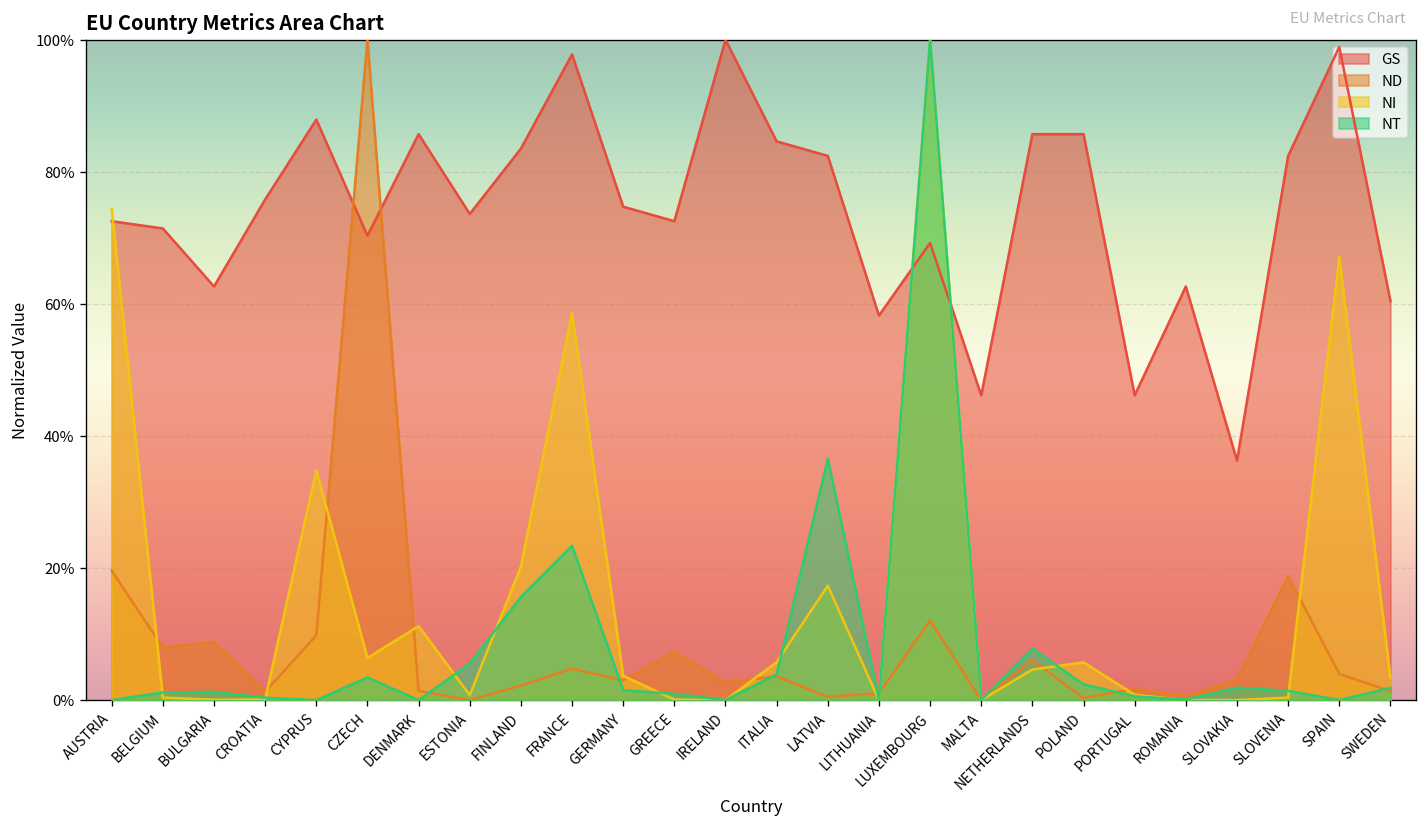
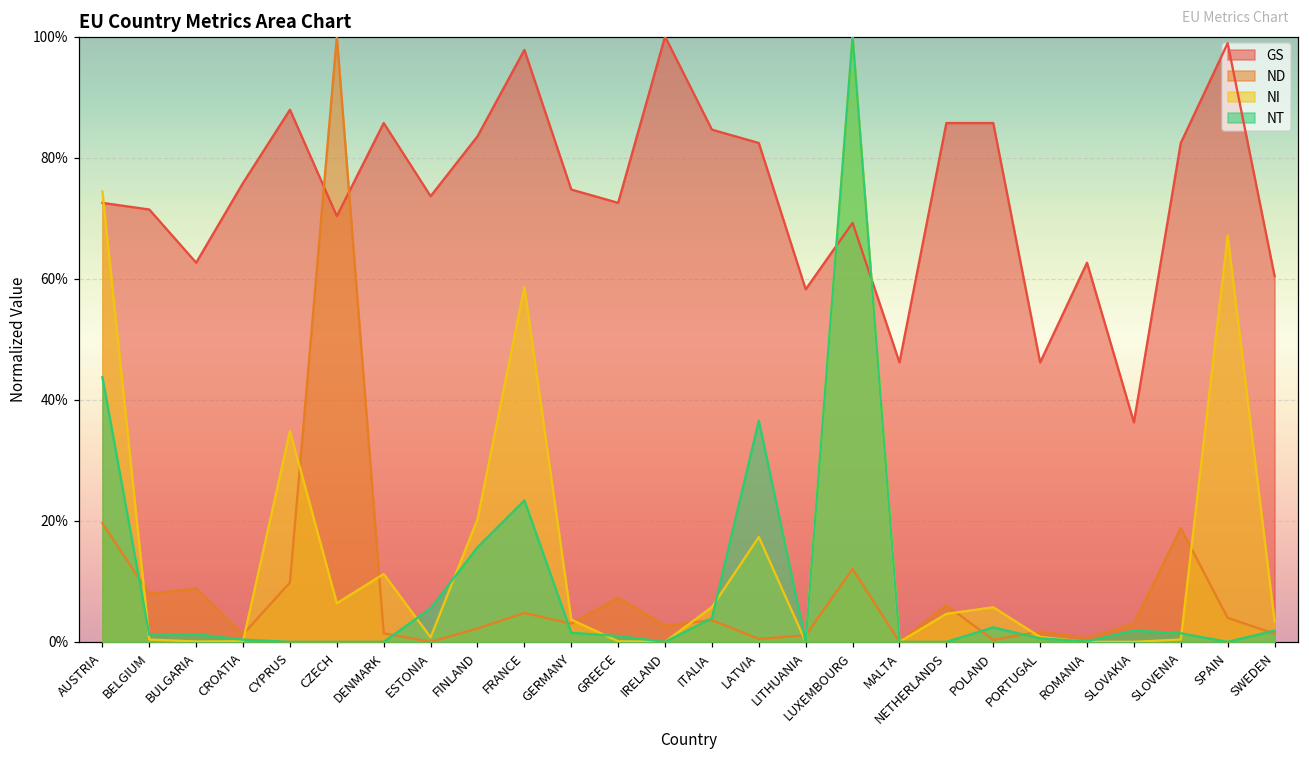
NT, AUSTRIA: 0% -> 44%
NT, CZECH: 3% -> 0%
NT, NETHERLANDS: 8% -> 0%
